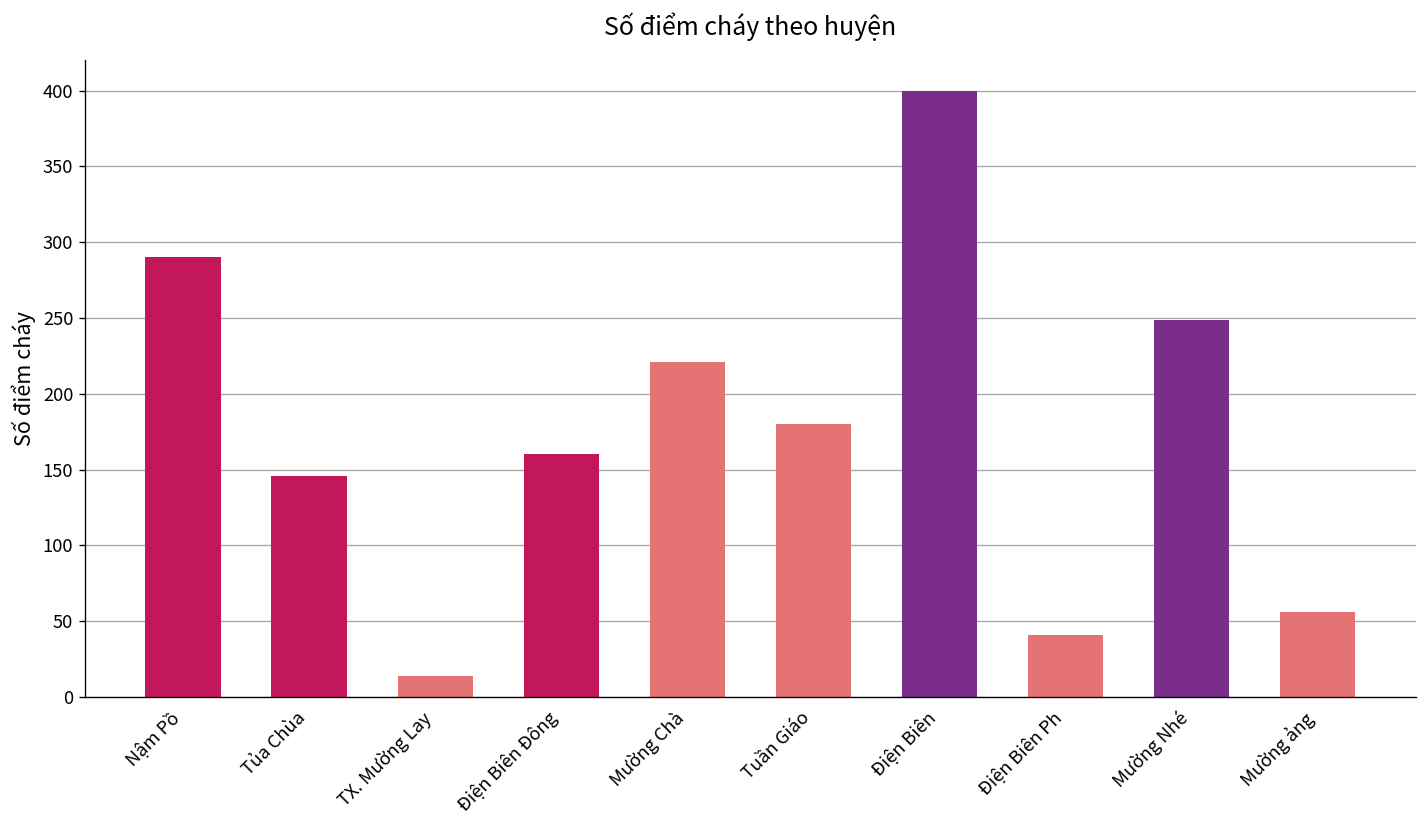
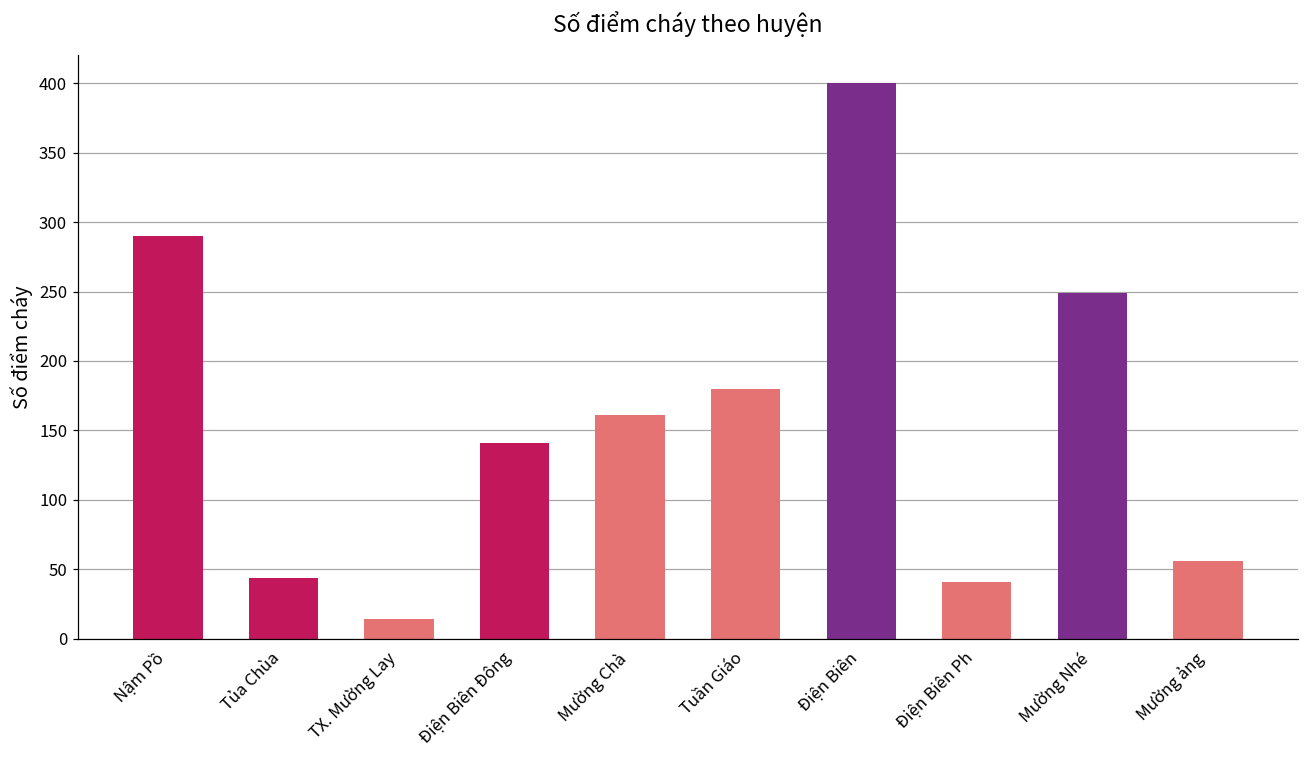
Tủa Chùa: 146 -> 44
Điện Biên Đông: 160 -> 141
Mường Chà: 221 -> 161
